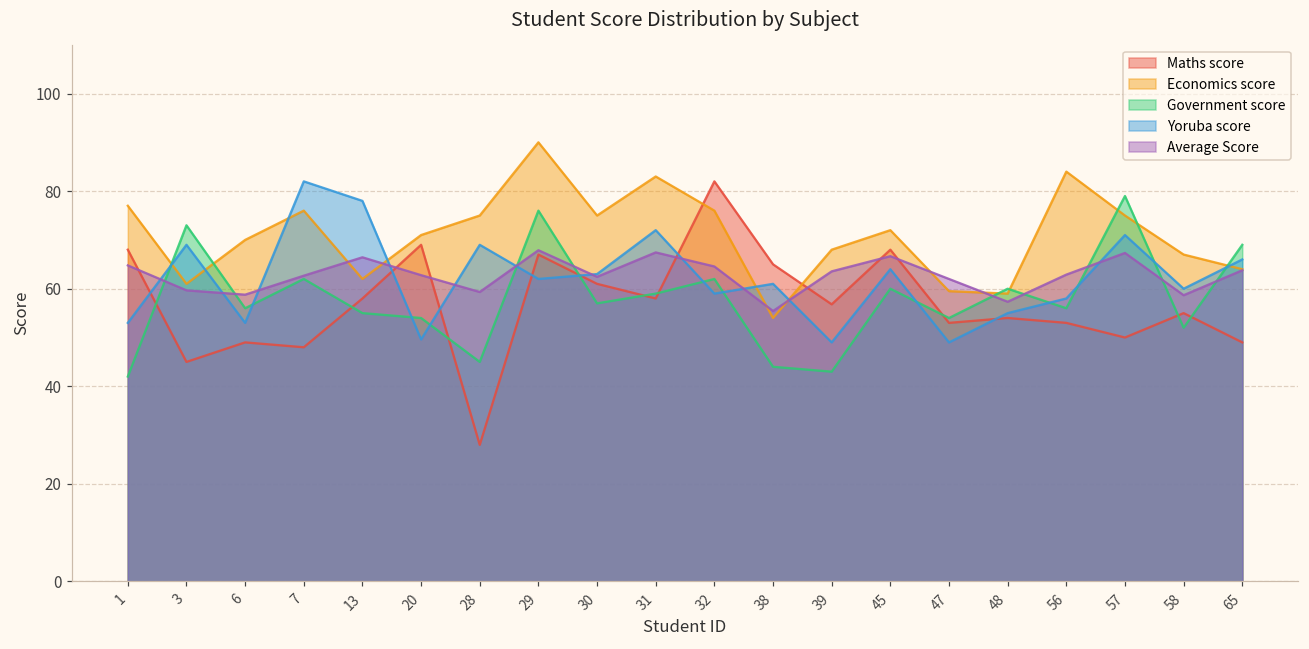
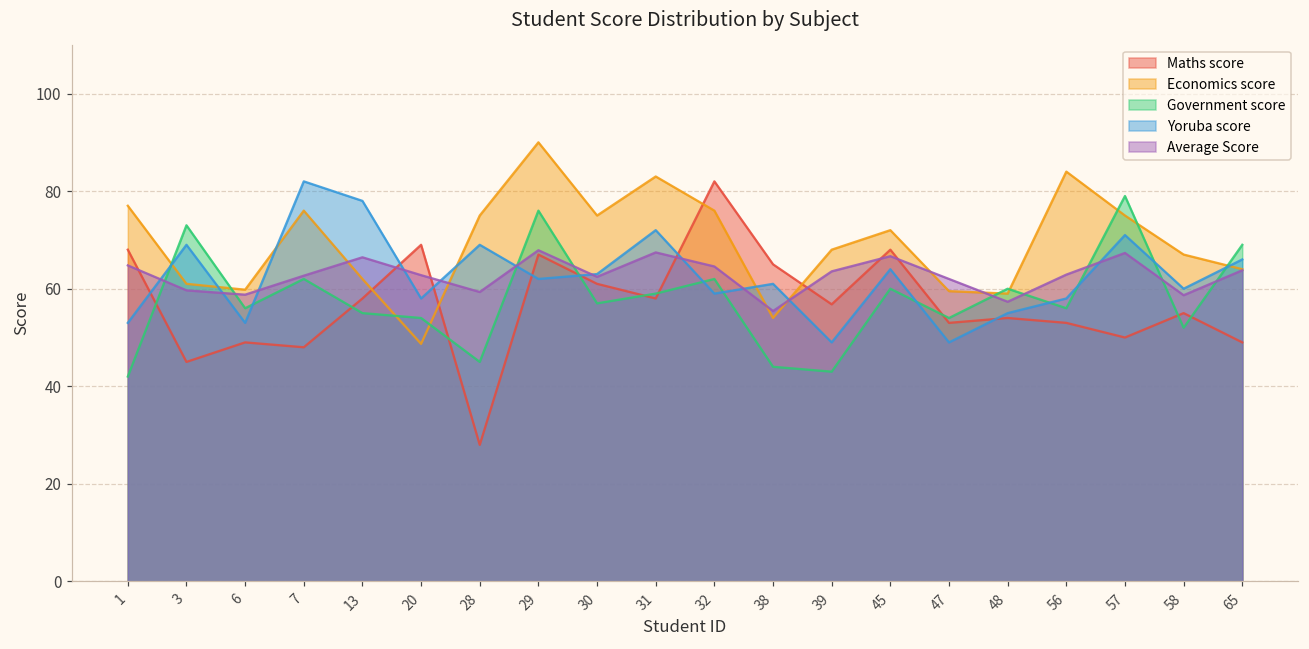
Economics score, 6: 70 -> 60
Economics score, 20: 71 -> 49
Yoruba score, 20: 50 -> 58
